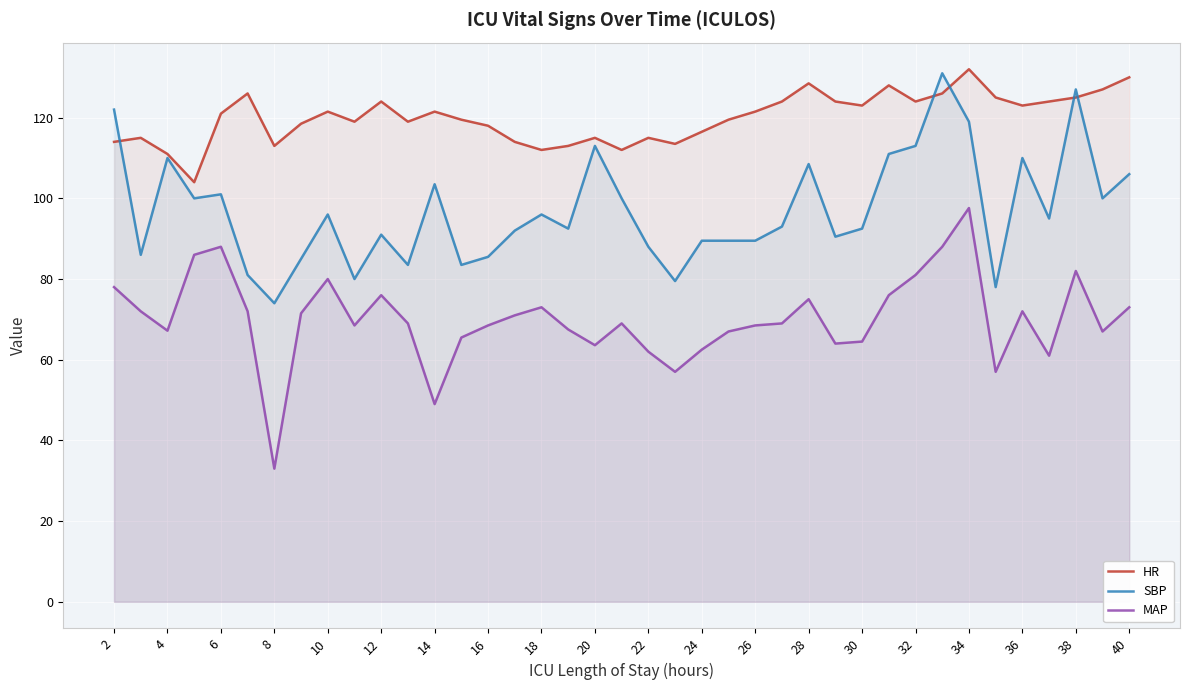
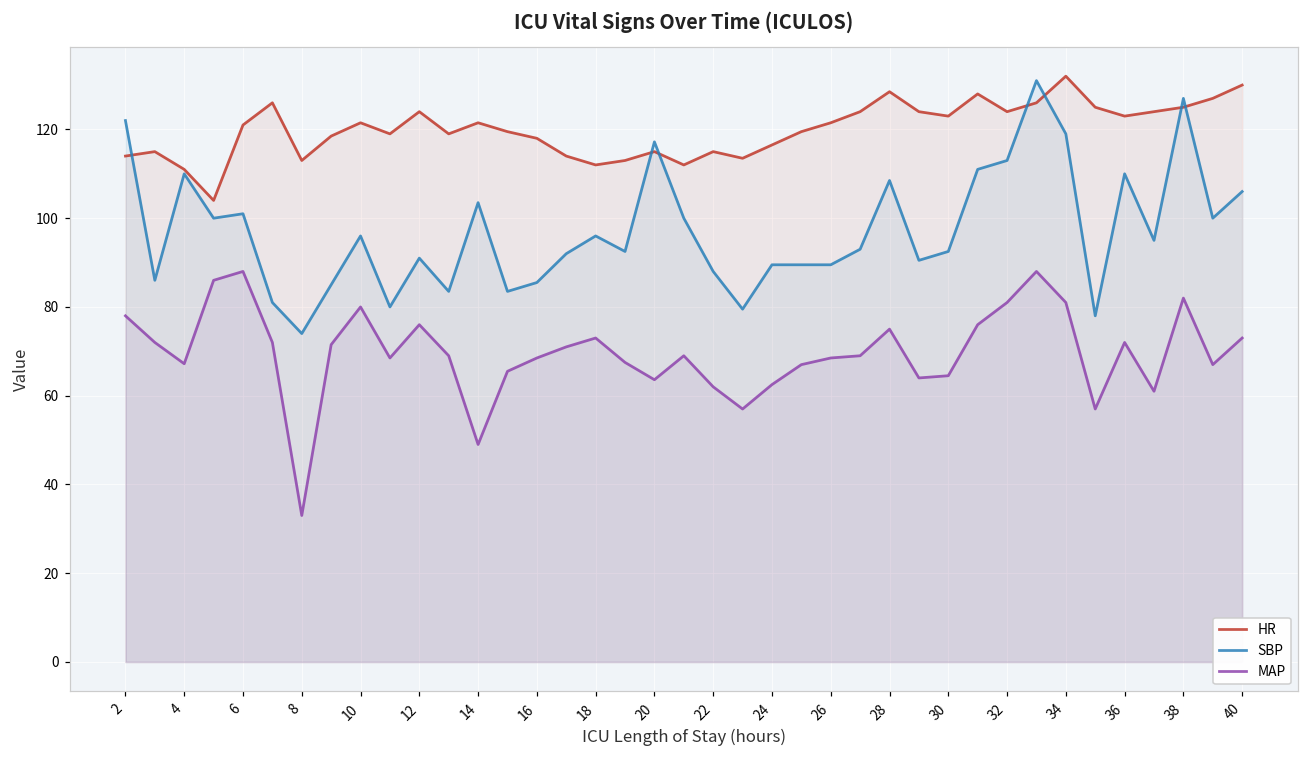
SBP, 20: 113 -> 117
MAP, 34: 98 -> 81
